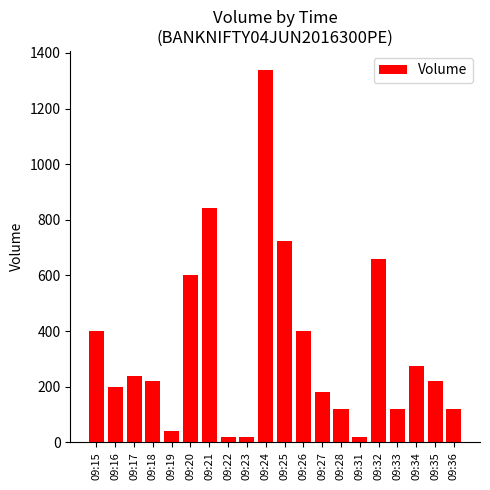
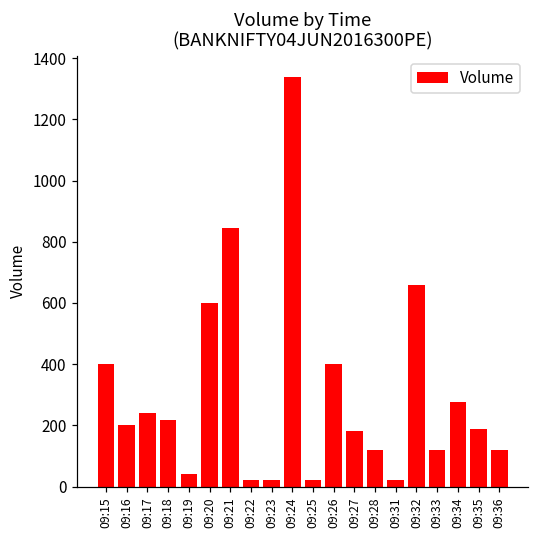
09:25: 720 -> 20
09:35: 220 -> 190
